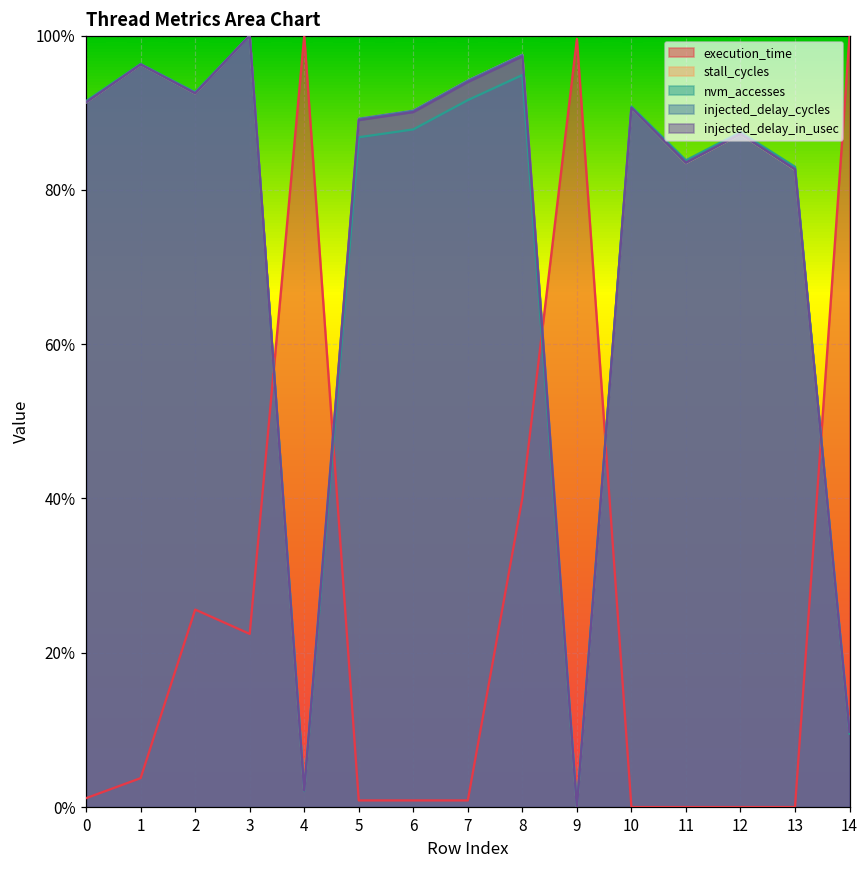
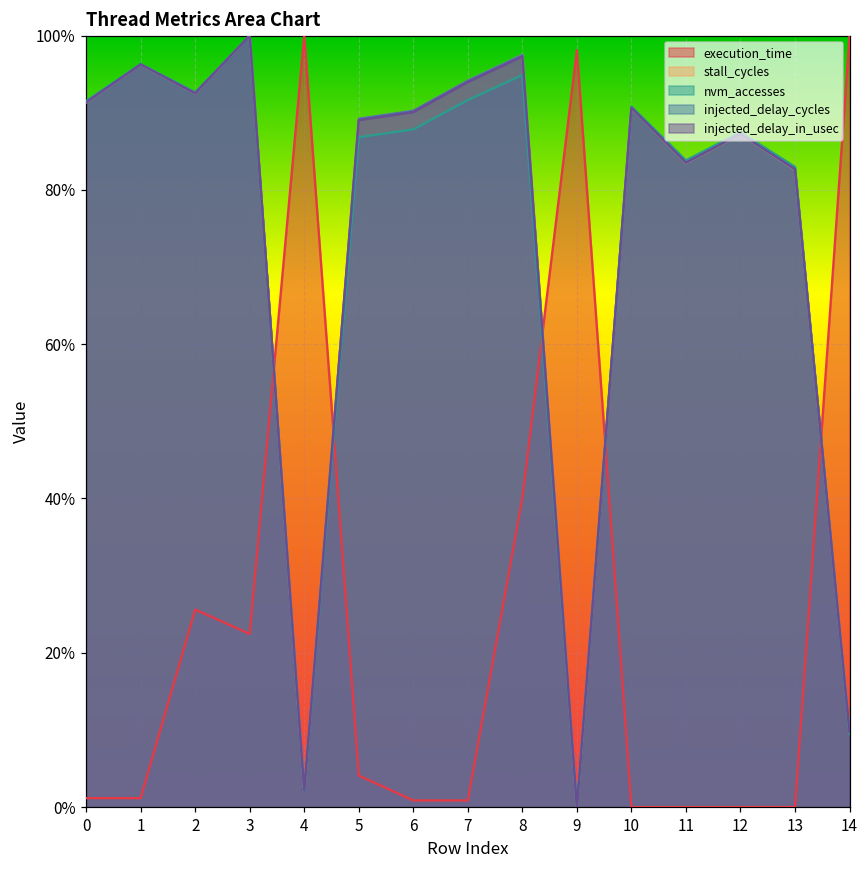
execution_time, 1: 4% -> 1%
execution_time, 5: 1% -> 4%
execution_time, 9: 100% -> 98%
